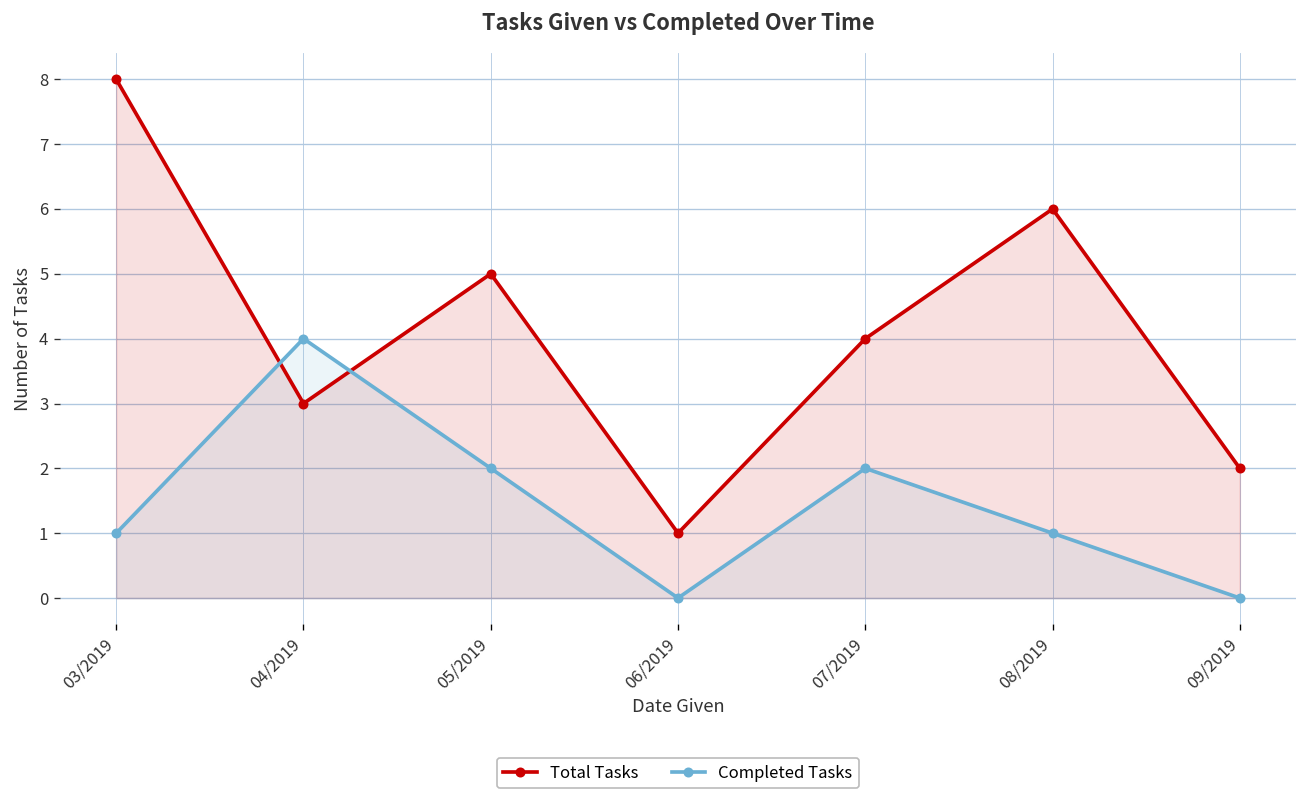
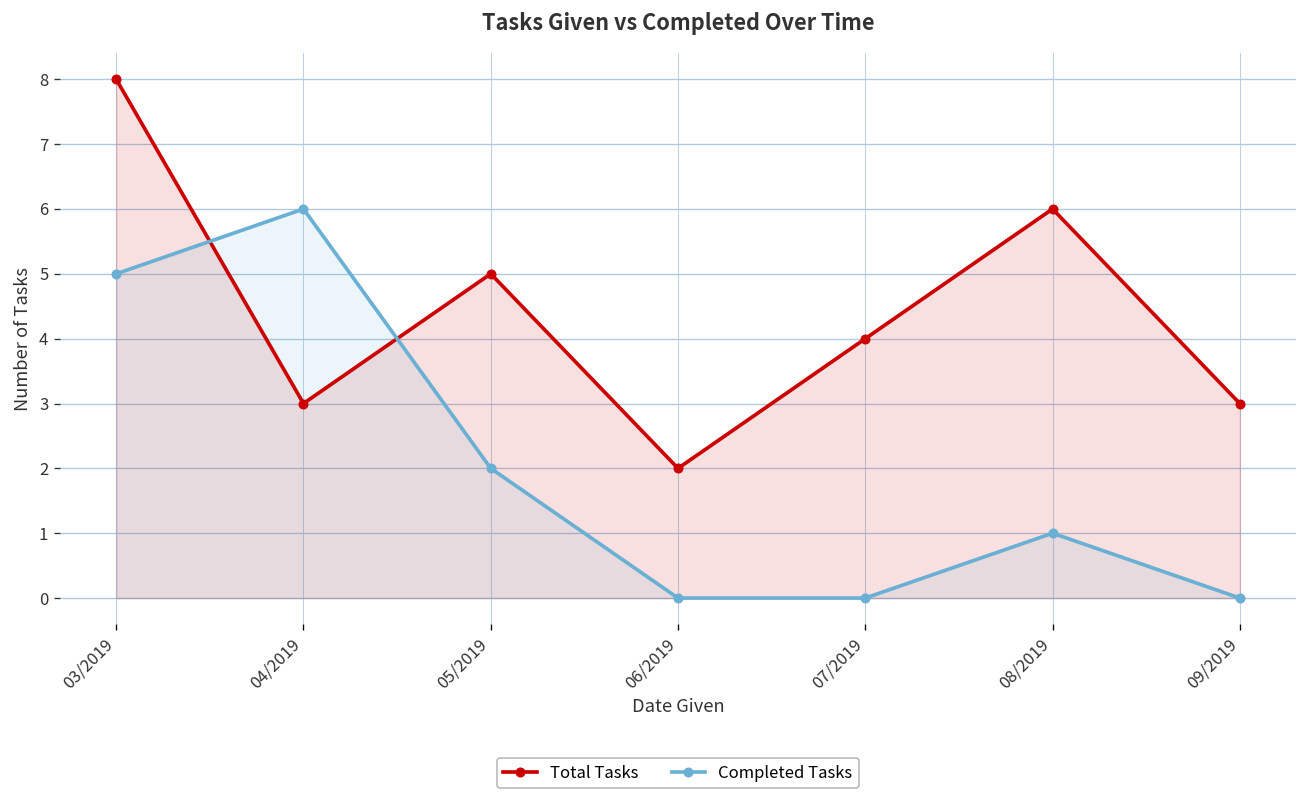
Completed Tasks, 03/2019: 1 -> 5
Completed Tasks, 04/2019: 4 -> 6
Total Tasks, 06/2019: 1 -> 2
Completed Tasks, 07/2019: 2 -> 0
Total Tasks, 09/2019: 2 -> 3
